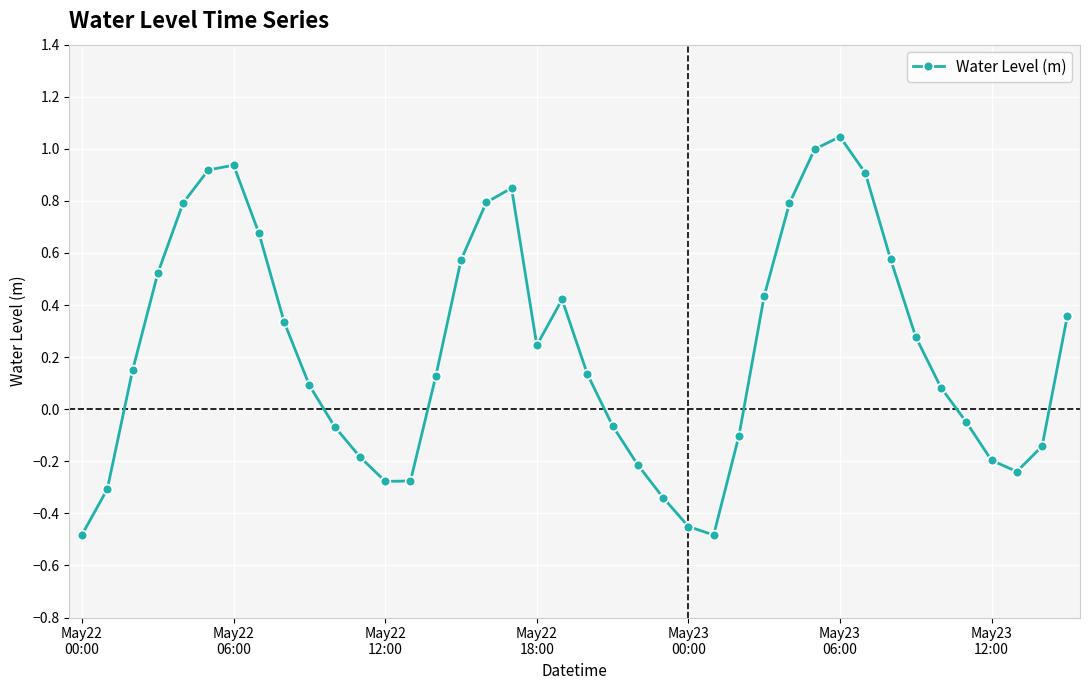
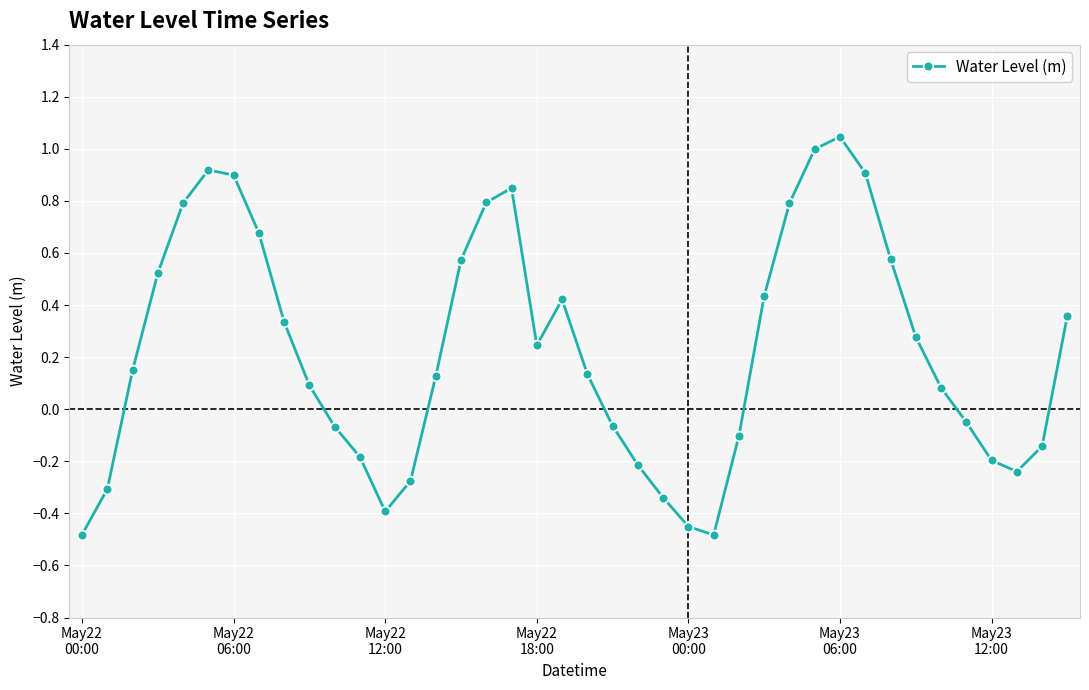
May22 06:00: 0.94 -> 0.90
May22 12:00: -0.28 -> -0.39
